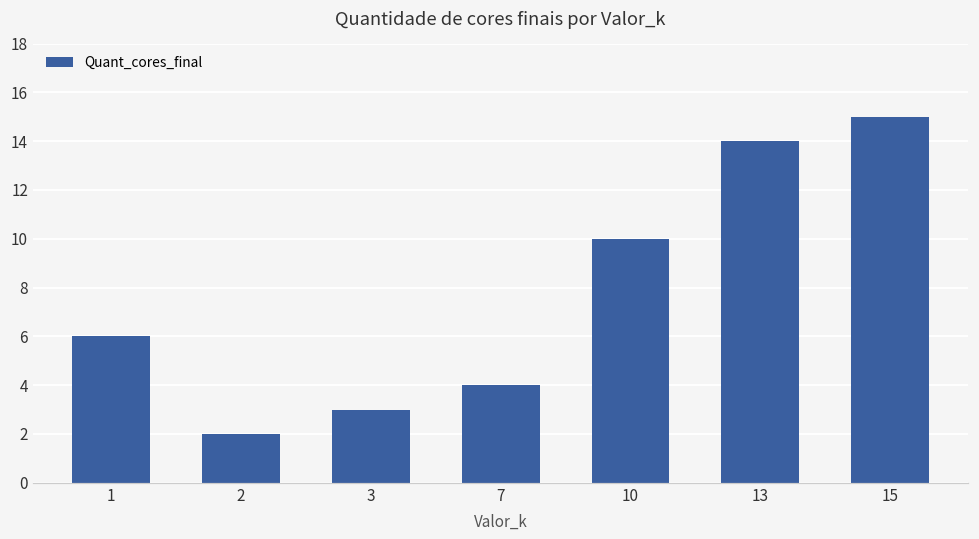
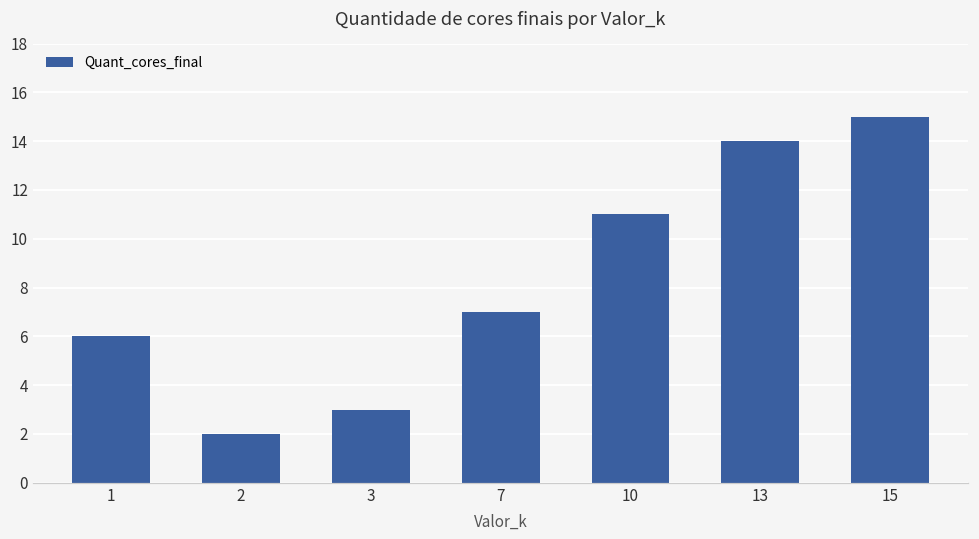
7: 4 -> 7
10: 10 -> 11
